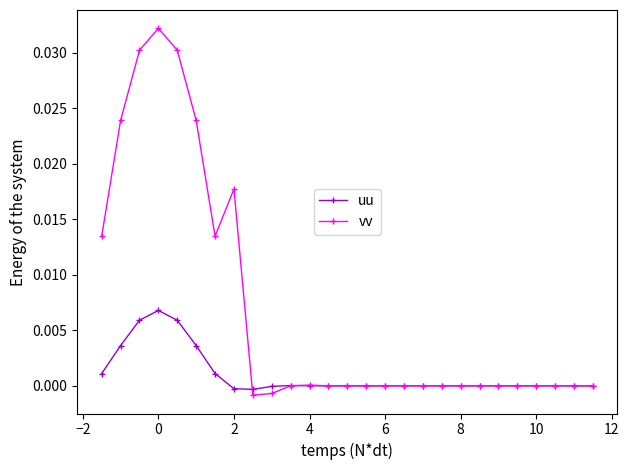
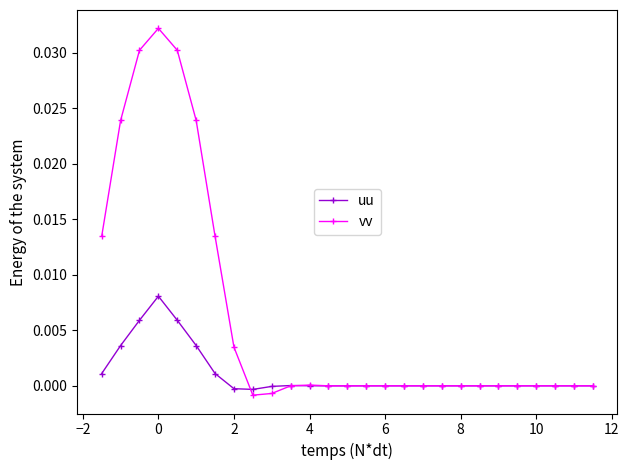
uu, 0: 0.0068 -> 0.0081
vv, 2: 0.0177 -> 0.0035
